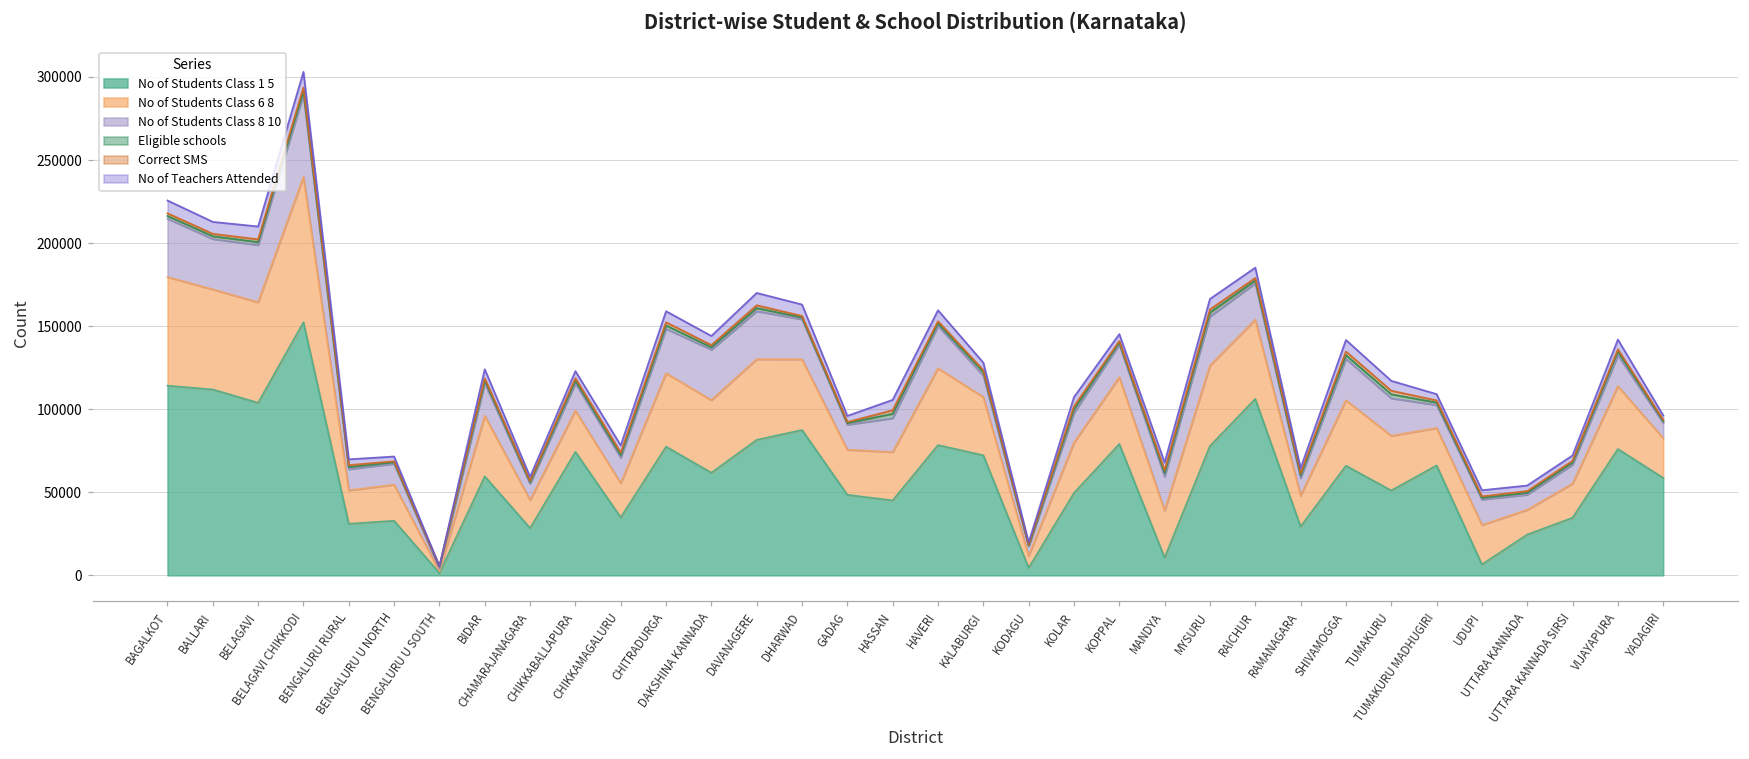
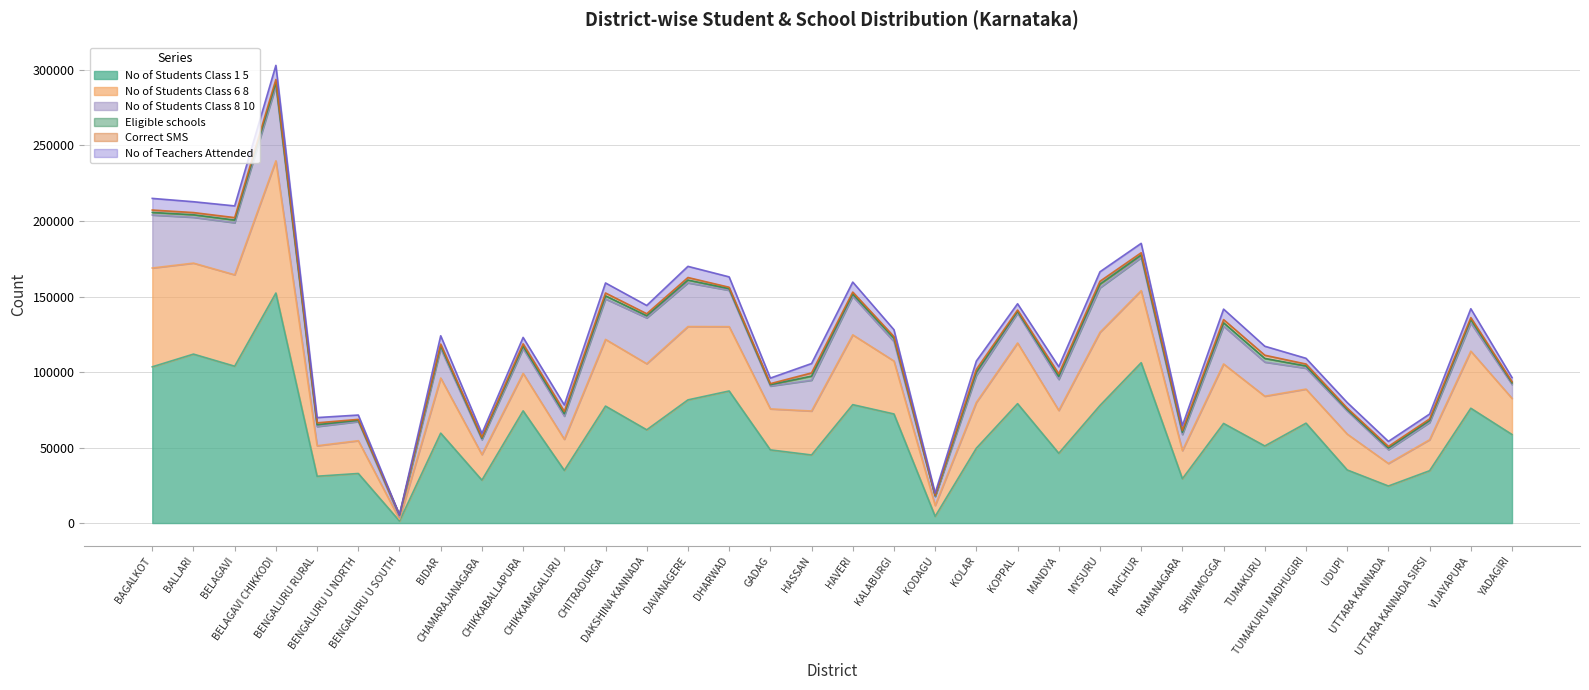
No of Students Class 1 5, BAGALKOT: 114000 -> 103000
No of Students Class 1 5, MANDYA: 11000 -> 46000
No of Students Class 1 5, UDUPI: 7000 -> 35000
